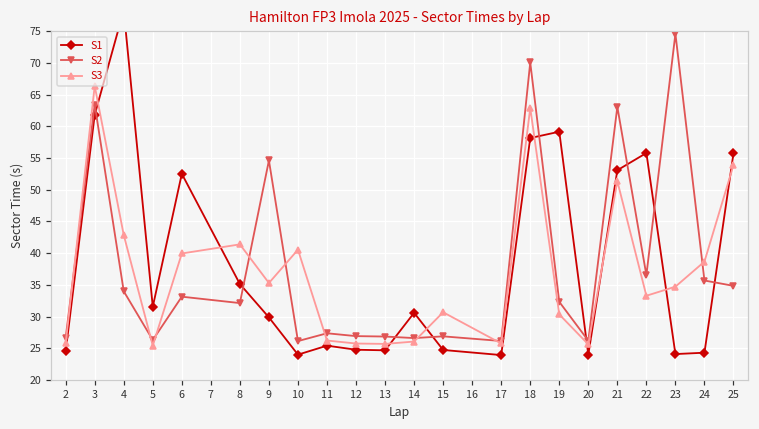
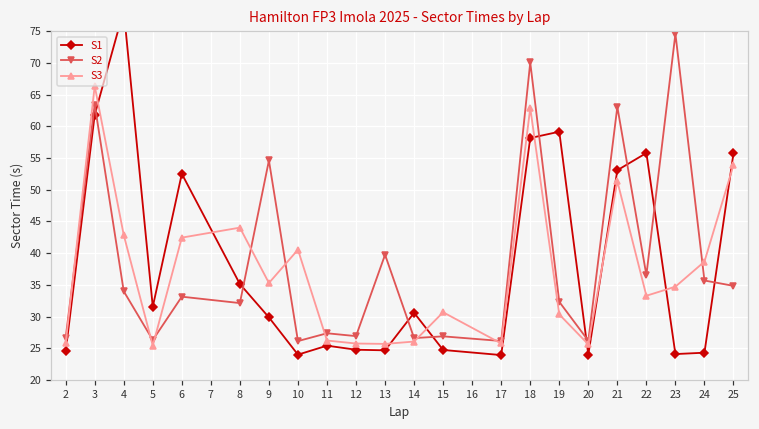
S3, 6: 40 -> 42
S3, 8: 41 -> 44
S2, 13: 27 -> 40
